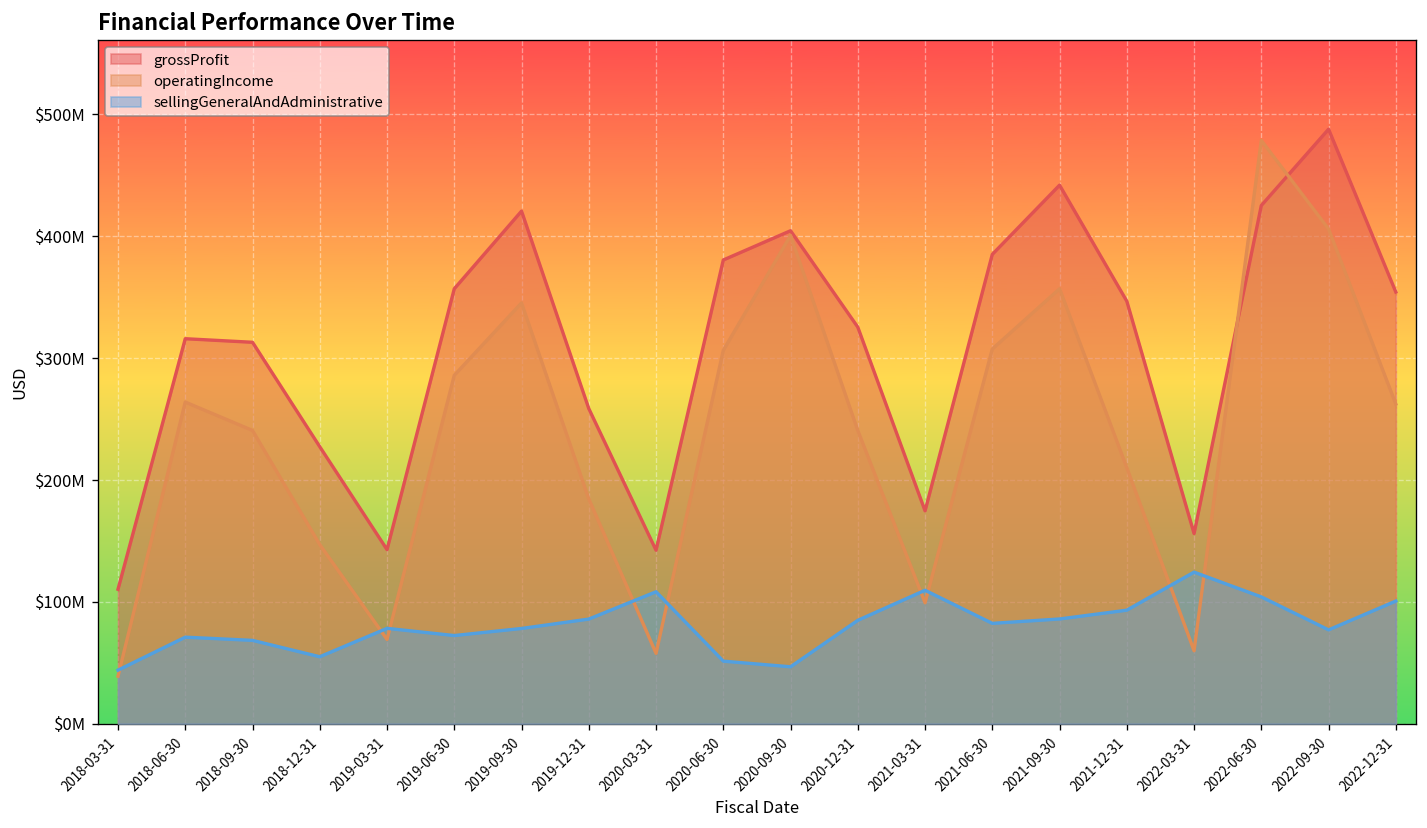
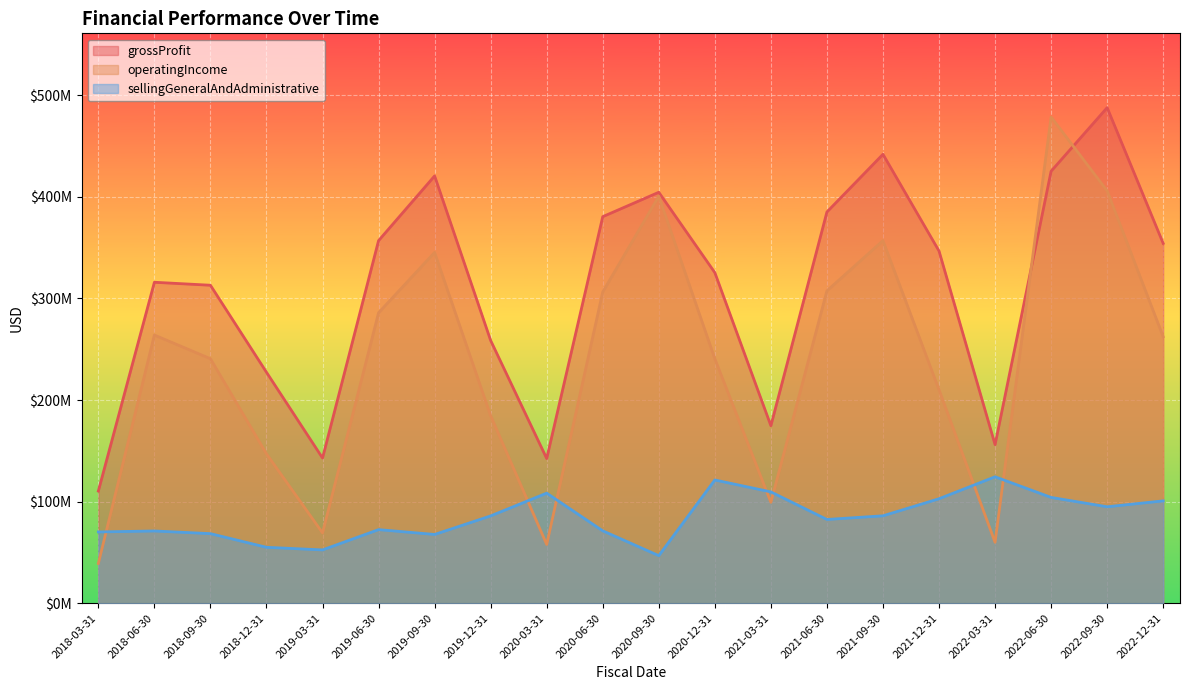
sellingGeneralAndAdministrative, 2018-03-31: $44000000 -> $70000000
sellingGeneralAndAdministrative, 2019-03-31: $78000000 -> $52000000
sellingGeneralAndAdministrative, 2019-09-30: $78000000 -> $68000000
sellingGeneralAndAdministrative, 2020-06-30: $51000000 -> $71000000
sellingGeneralAndAdministrative, 2020-12-31: $85000000 -> $121000000
sellingGeneralAndAdministrative, 2021-12-31: $93000000 -> $103000000
sellingGeneralAndAdministrative, 2022-09-30: $77000000 -> $95000000
